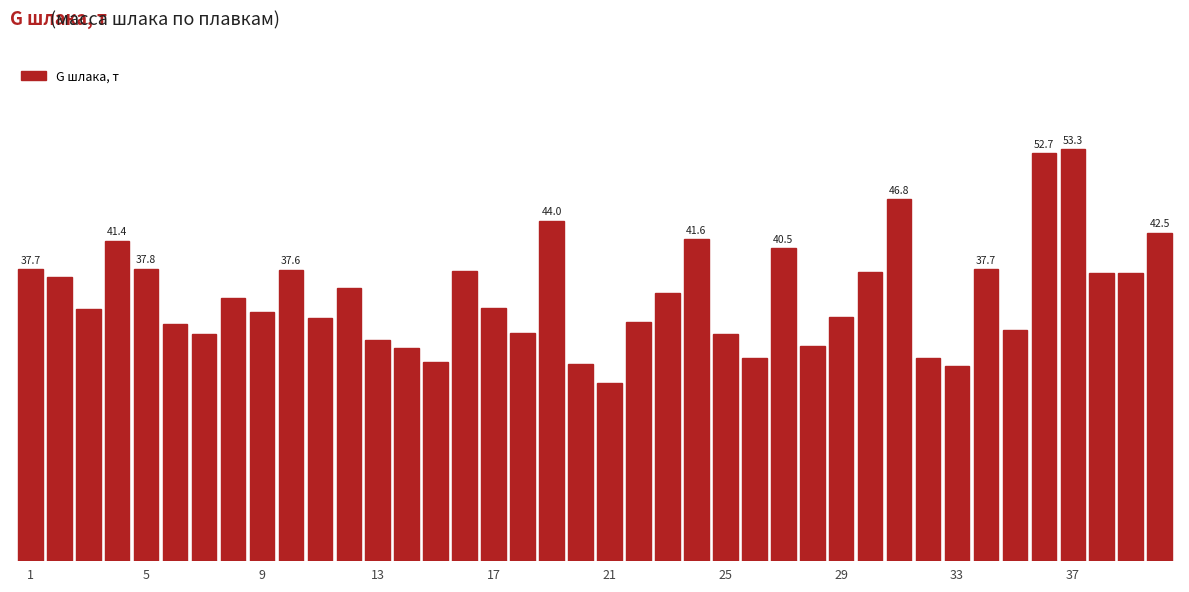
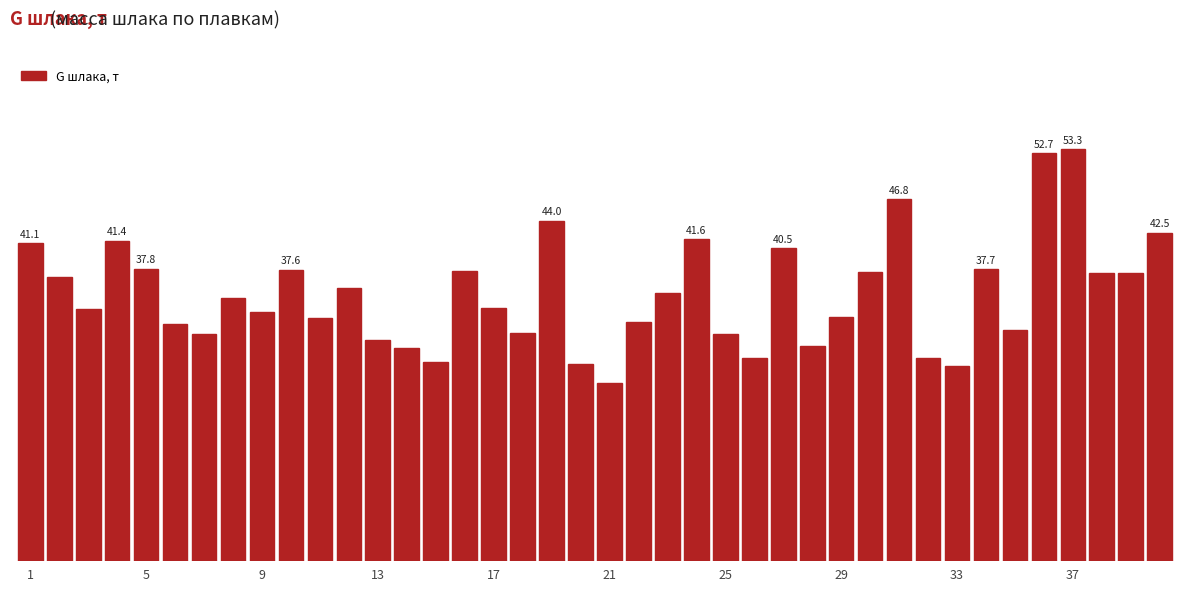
1: 37.7 -> 41.1
